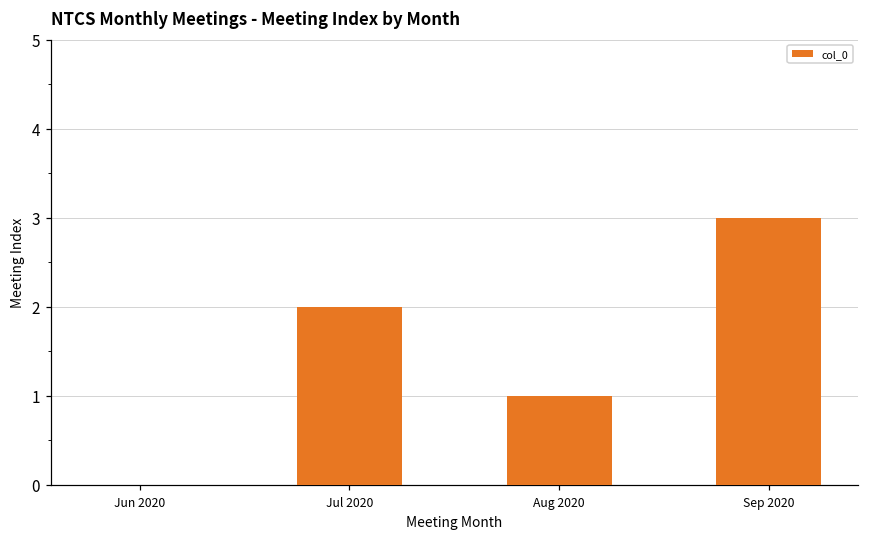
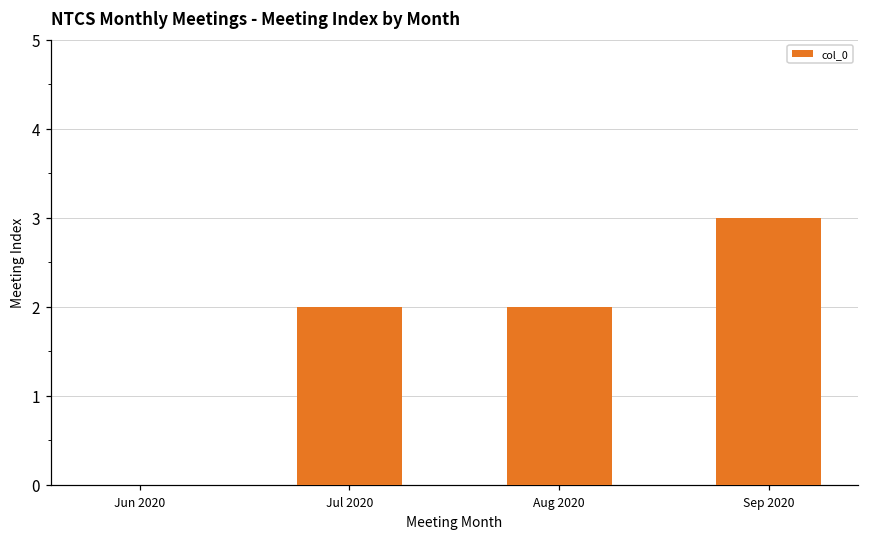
Aug 2020: 1 -> 2
